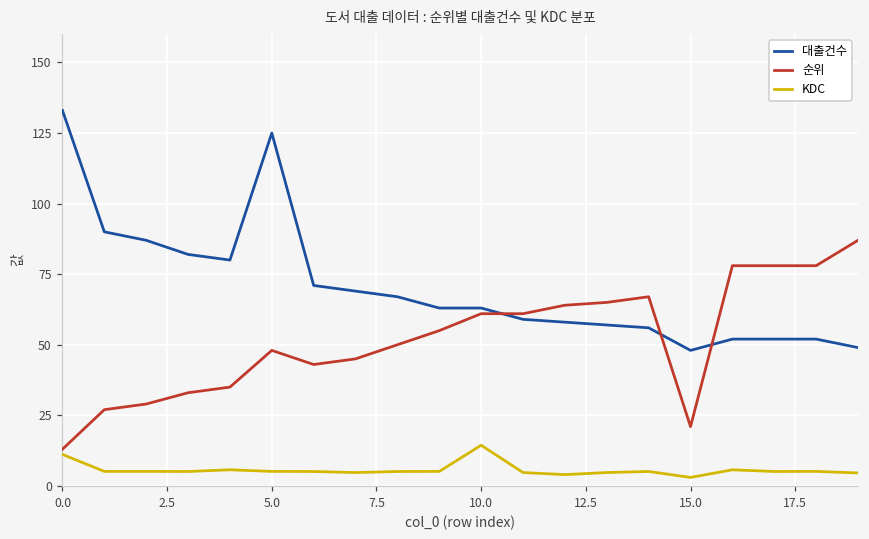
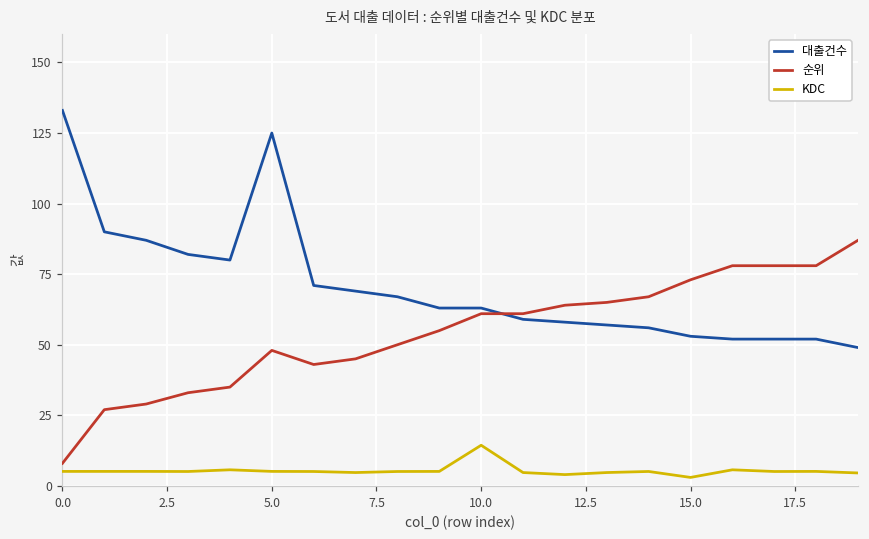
순위, 0.0: 13 -> 8
KDC, 0.0: 11 -> 5
대출건수, 15.0: 48 -> 53
순위, 15.0: 21 -> 73
